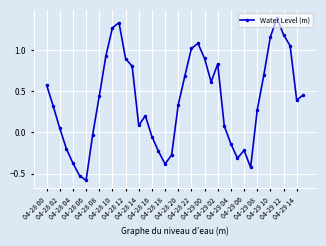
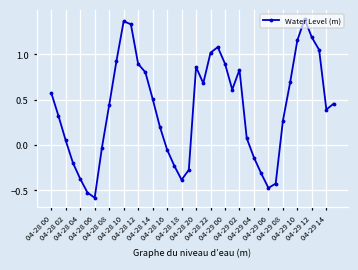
04-28 10: 1.3 -> 1.4
04-28 14: 0.1 -> 0.5
04-28 20: 0.3 -> 0.9
04-29 06: -0.2 -> -0.5
